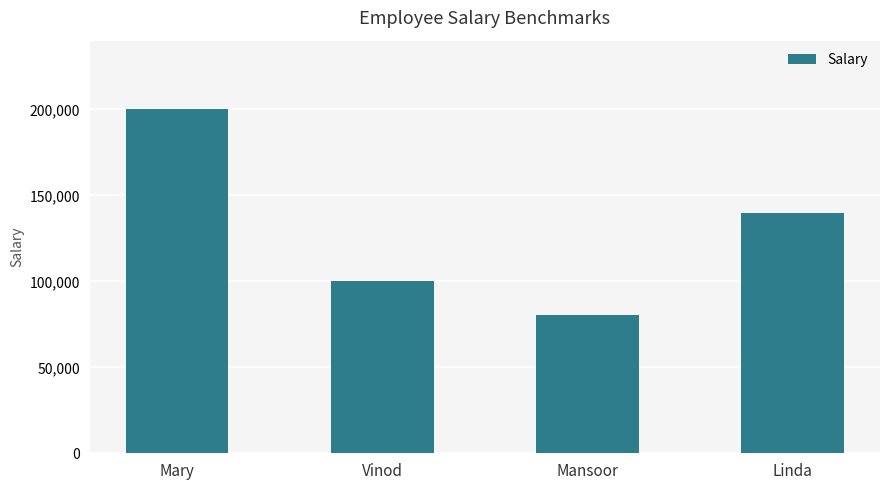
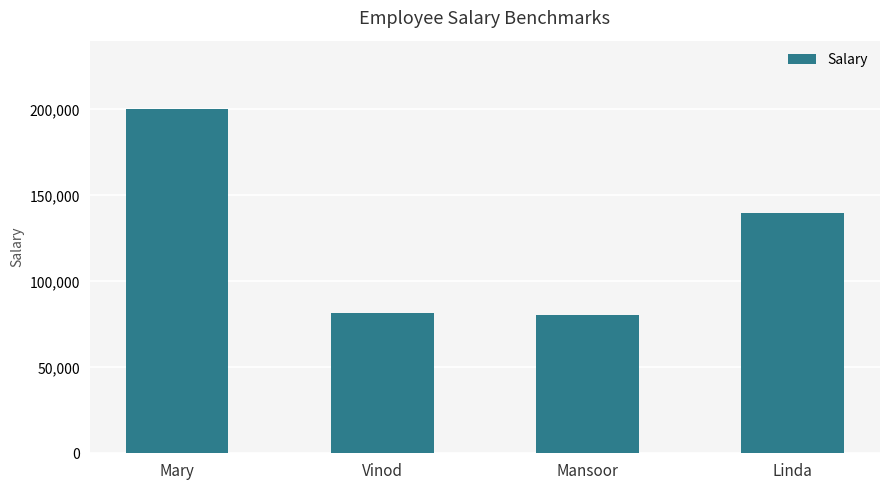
Vinod: 100,000 -> 81,000
